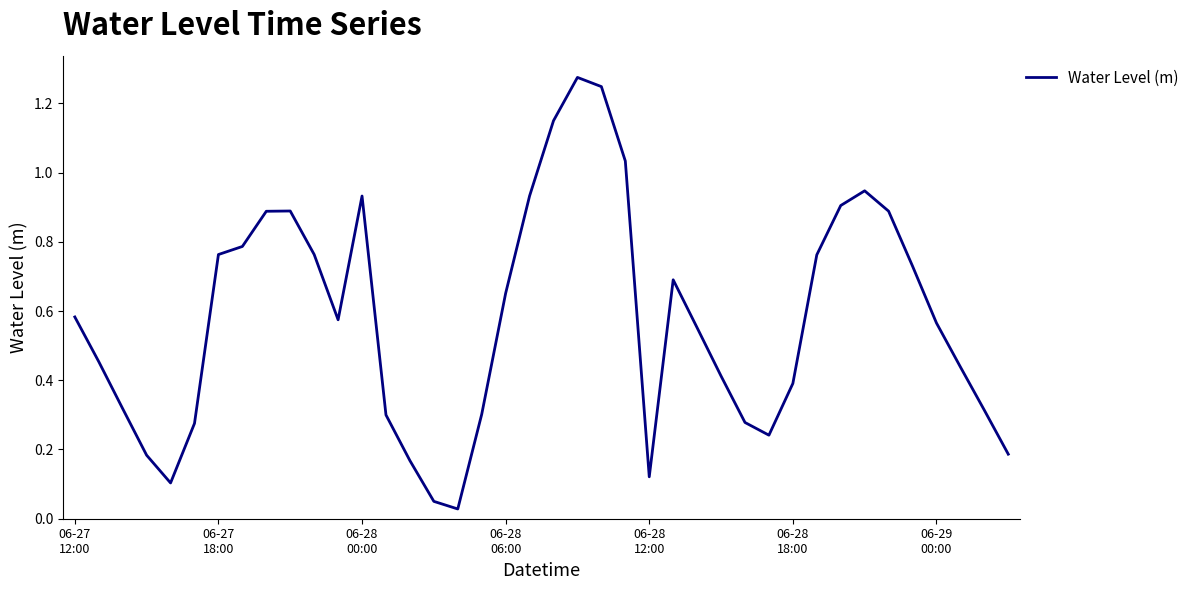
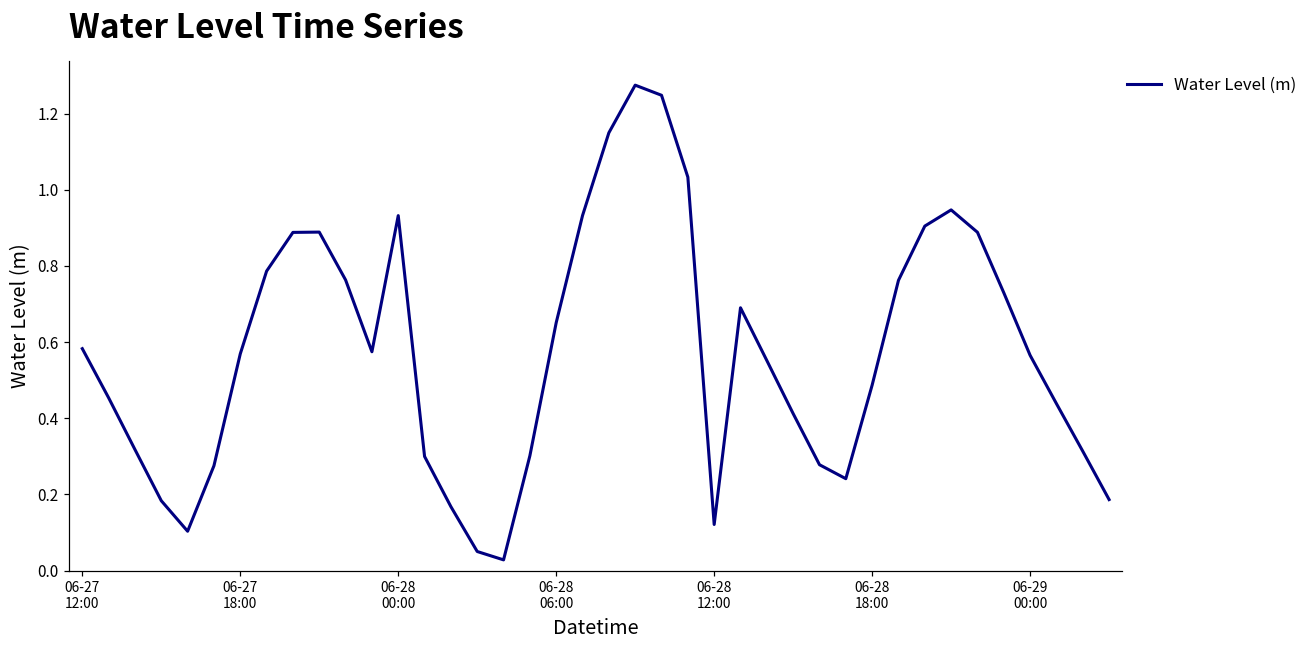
06-27 18:00: 0.76 -> 0.57
06-28 18:00: 0.39 -> 0.49
